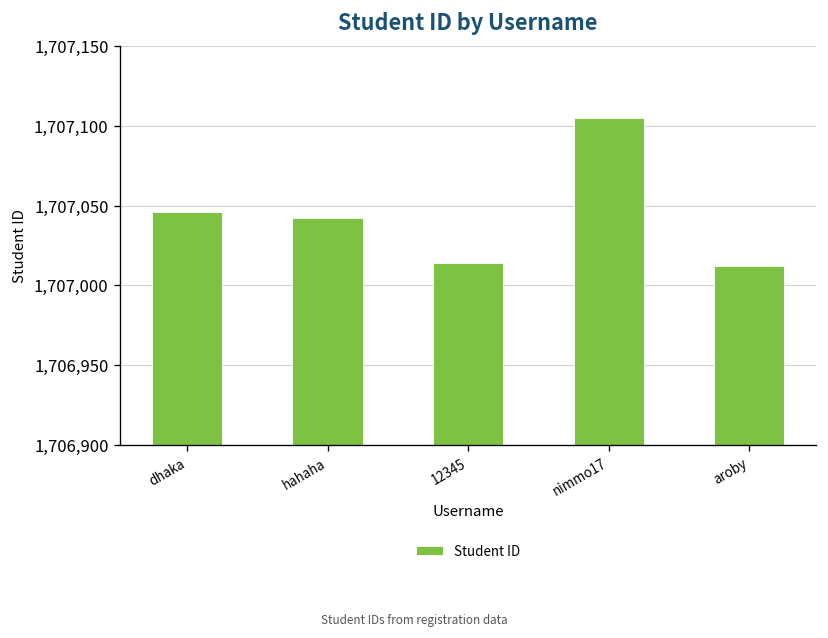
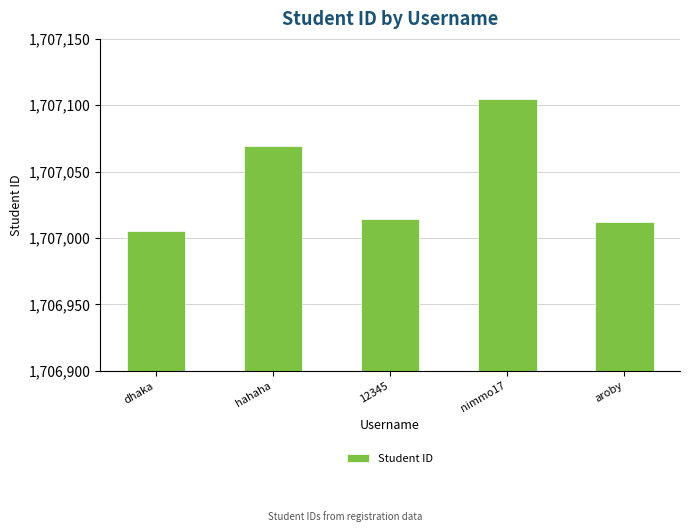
dhaka: 1,707,046 -> 1,707,005
hahaha: 1,707,042 -> 1,707,069
